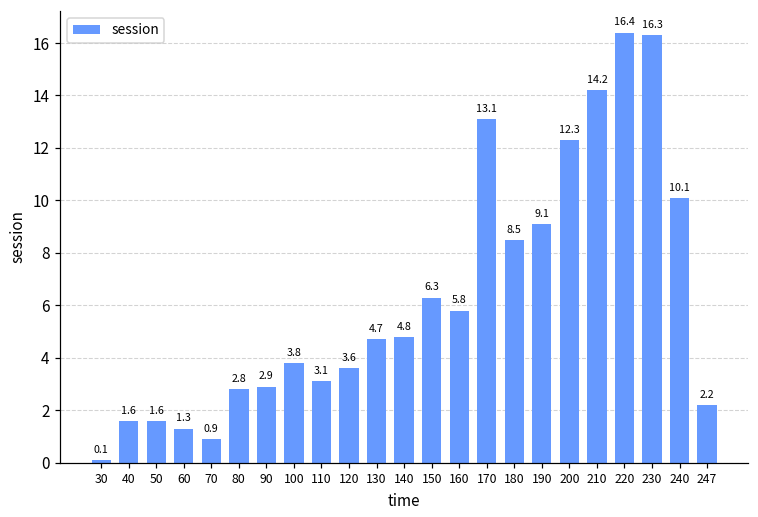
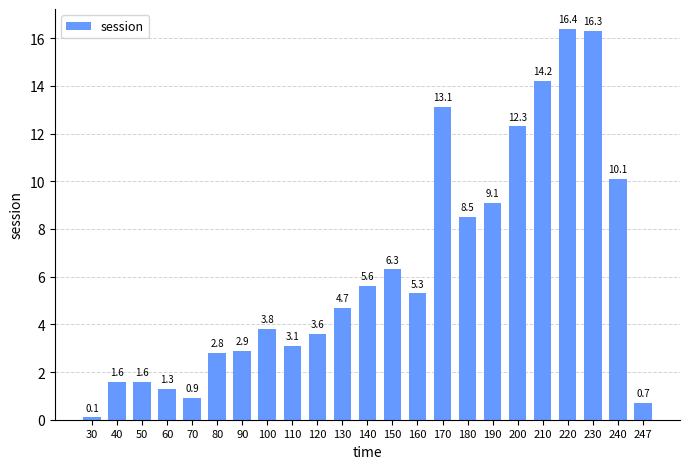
140: 4.8 -> 5.6
160: 5.8 -> 5.3
247: 2.2 -> 0.7
